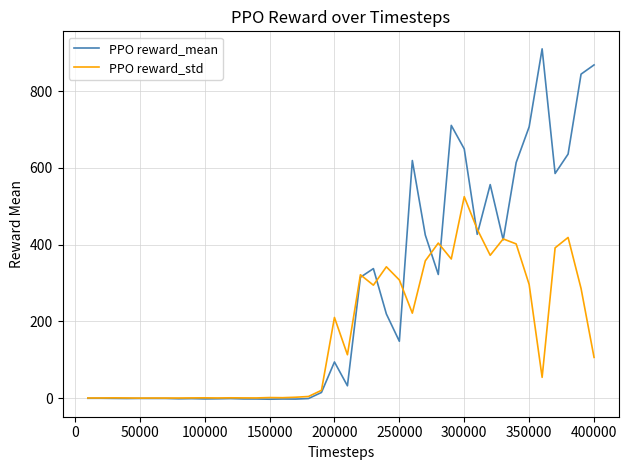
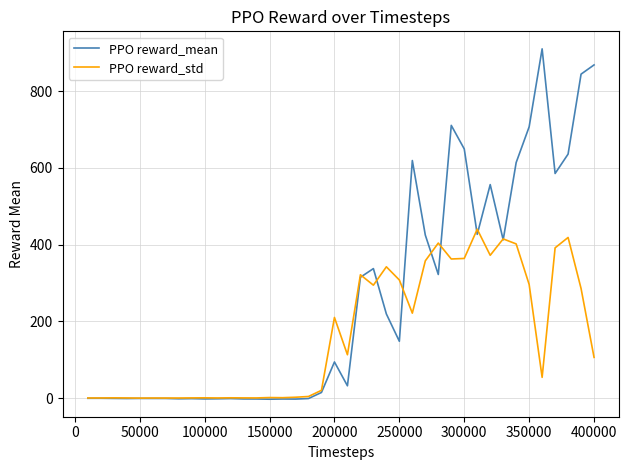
PPO reward_std, 300000: 520 -> 360
